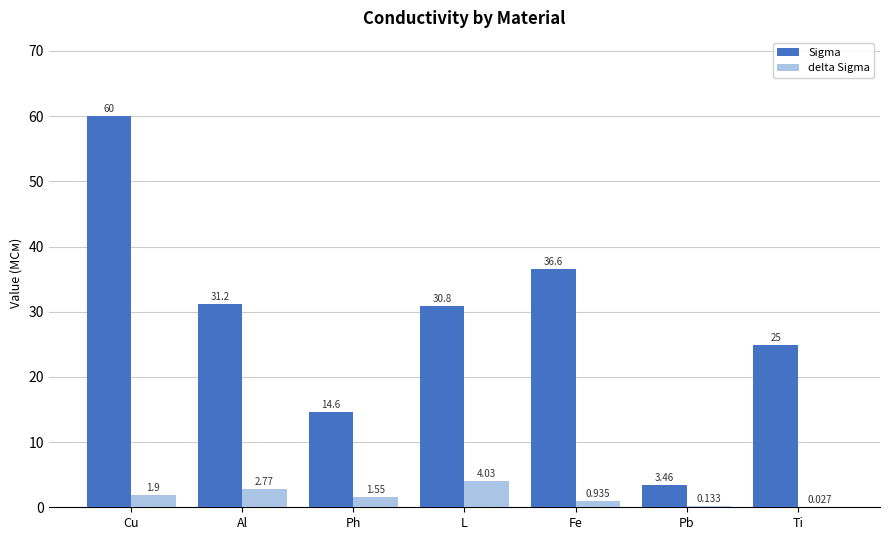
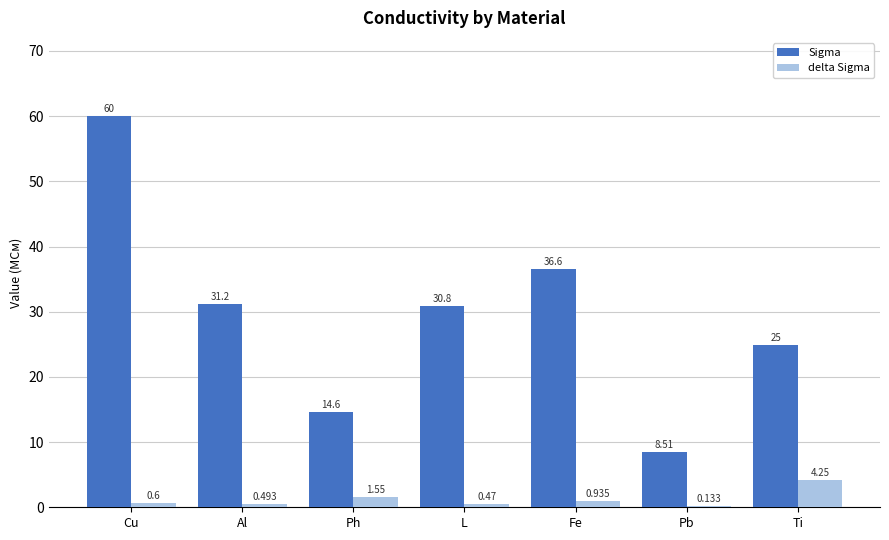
delta Sigma, Cu: 1.9 -> 0.6
delta Sigma, Al: 2.77 -> 0.493
delta Sigma, L: 4.03 -> 0.47
Sigma, Pb: 3.46 -> 8.51
delta Sigma, Ti: 0.027 -> 4.25
